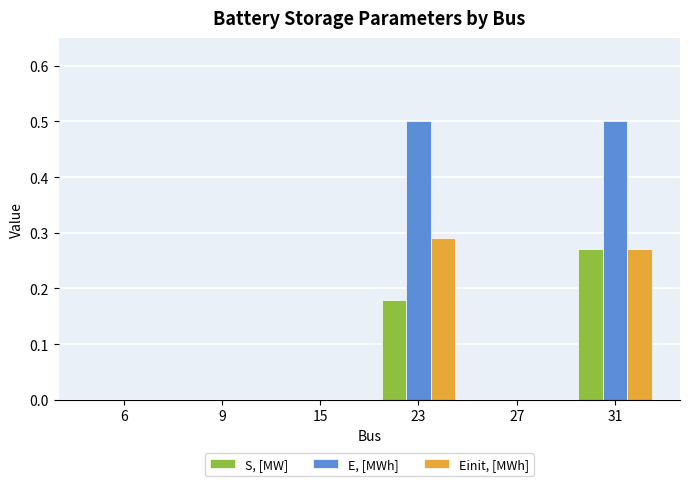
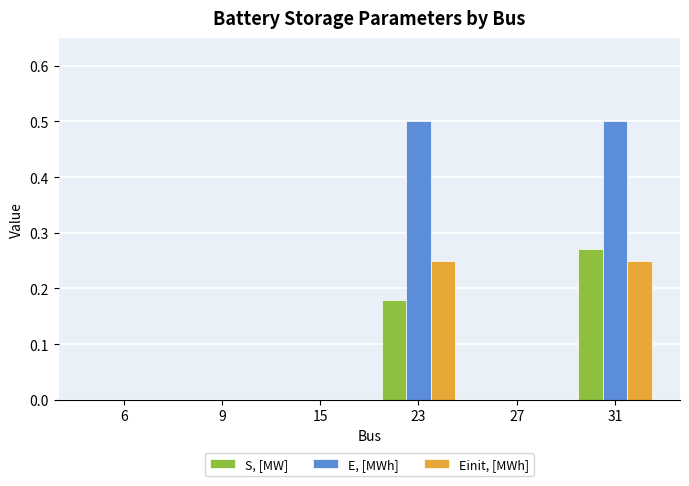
Einit, [MWh], 23: 0.29 -> 0.25
Einit, [MWh], 31: 0.27 -> 0.25
